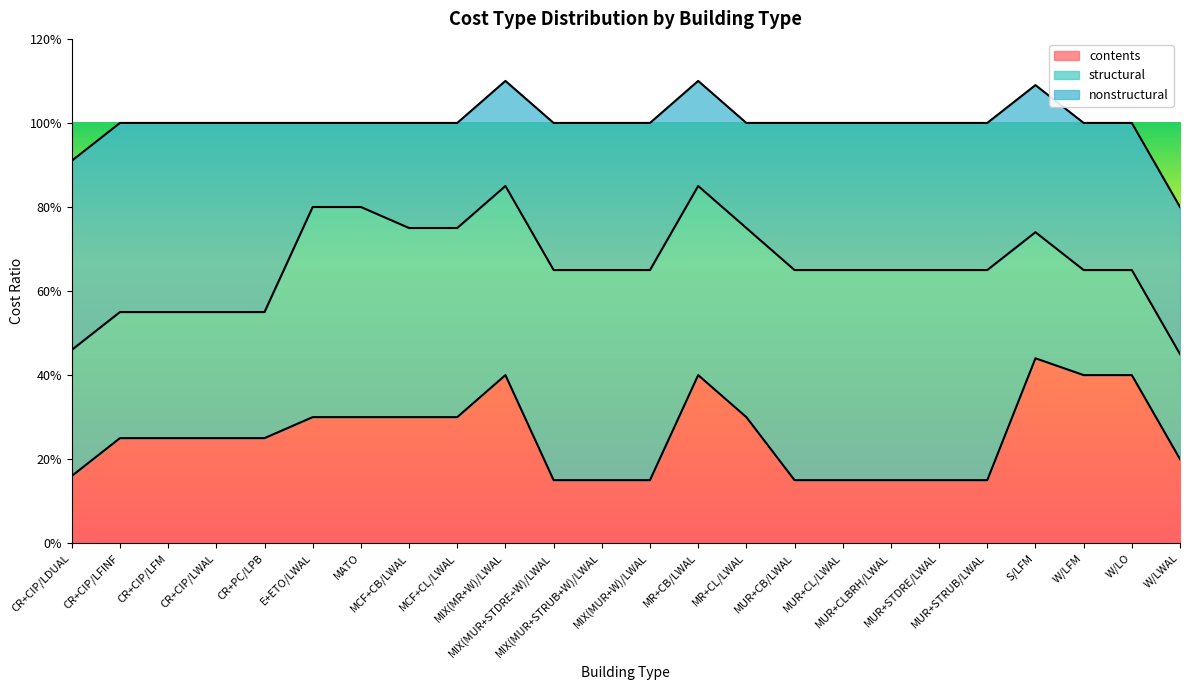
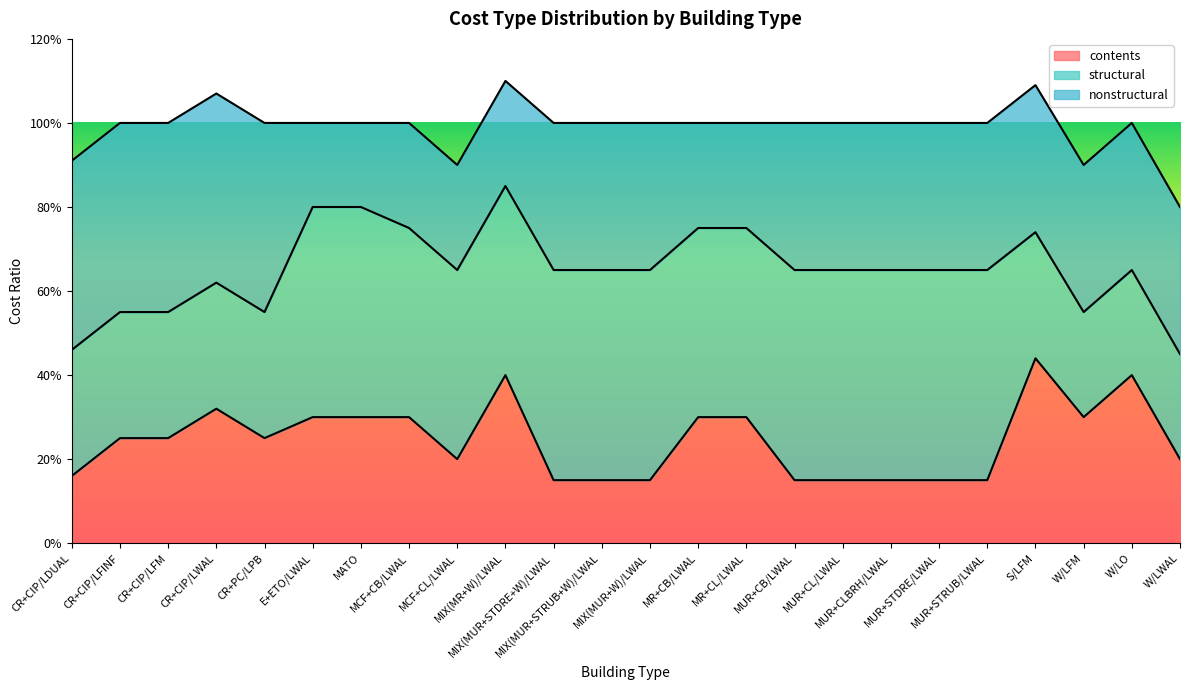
contents, CR+CIP/LWAL: 25% -> 32%
contents, MCF+CL/LWAL: 30% -> 20%
contents, MR+CB/LWAL: 40% -> 30%
contents, W/LFM: 40% -> 30%
